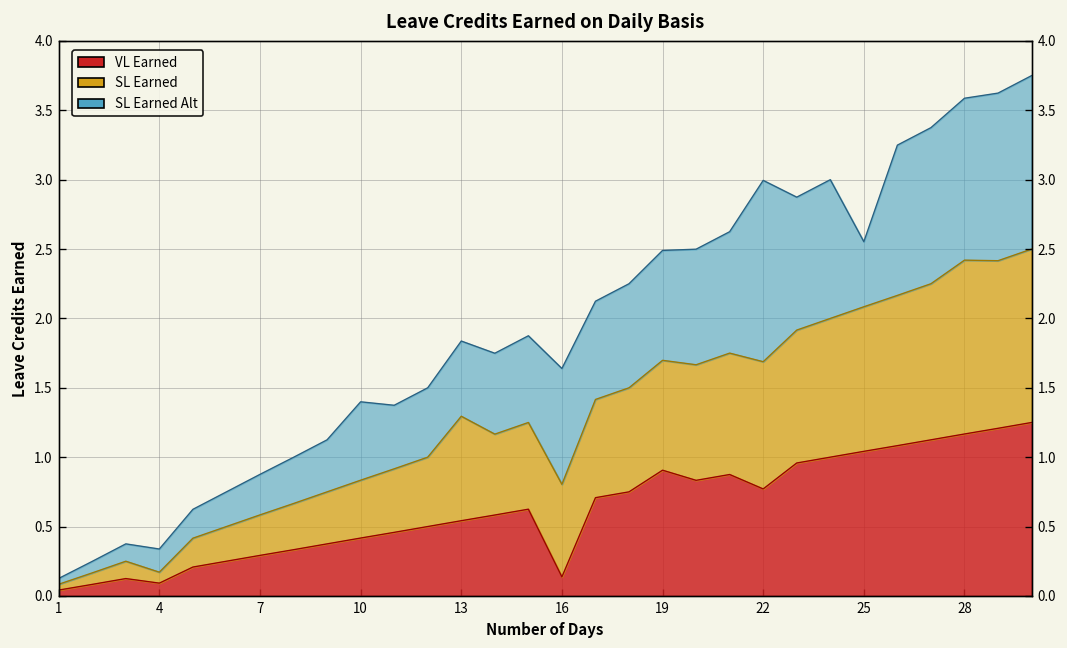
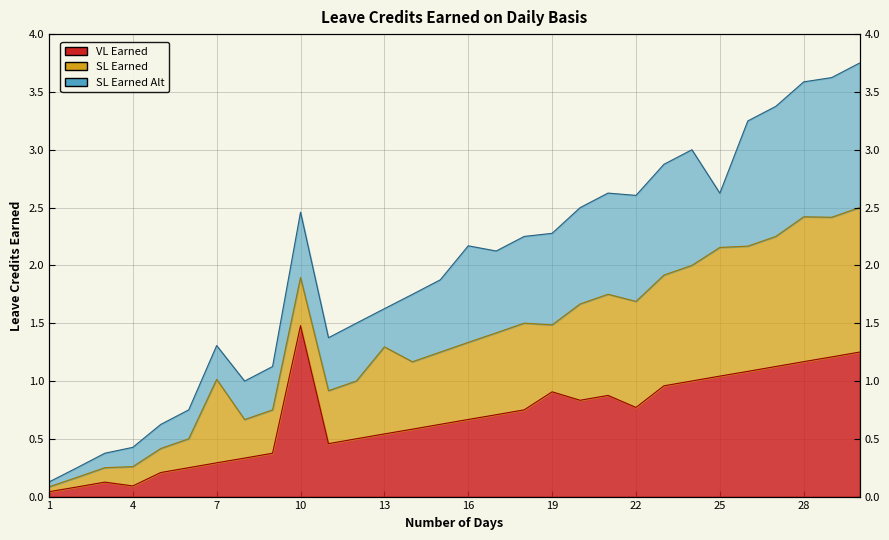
SL Earned, 4: 0.08 -> 0.17
SL Earned, 7: 0.29 -> 0.72
VL Earned, 10: 0.42 -> 1.48
SL Earned Alt, 13: 0.54 -> 0.33
VL Earned, 16: 0.14 -> 0.67
SL Earned, 19: 0.79 -> 0.58
SL Earned Alt, 22: 1.31 -> 0.92
SL Earned, 25: 1.04 -> 1.11
